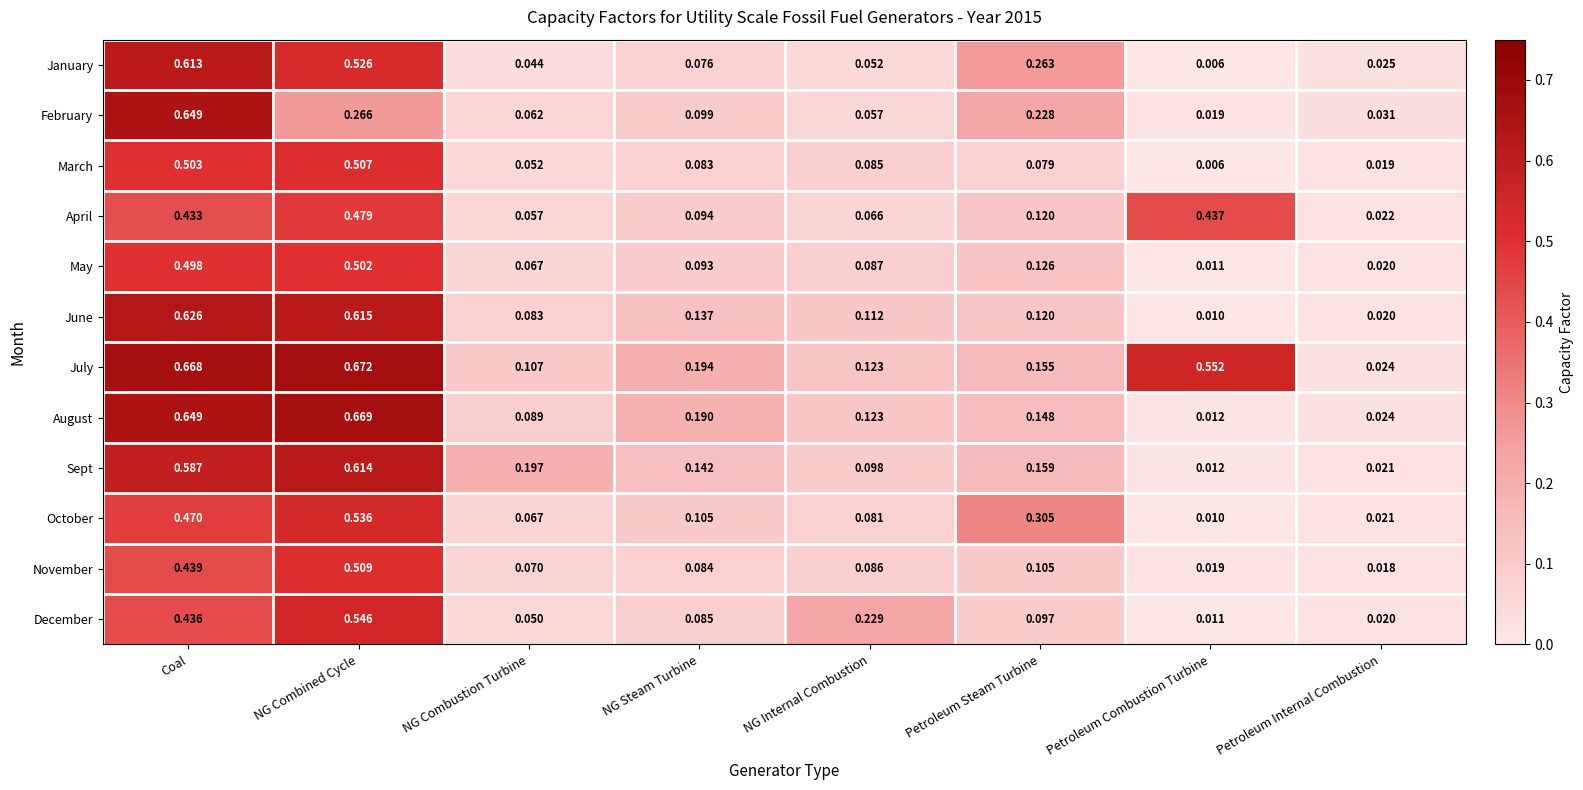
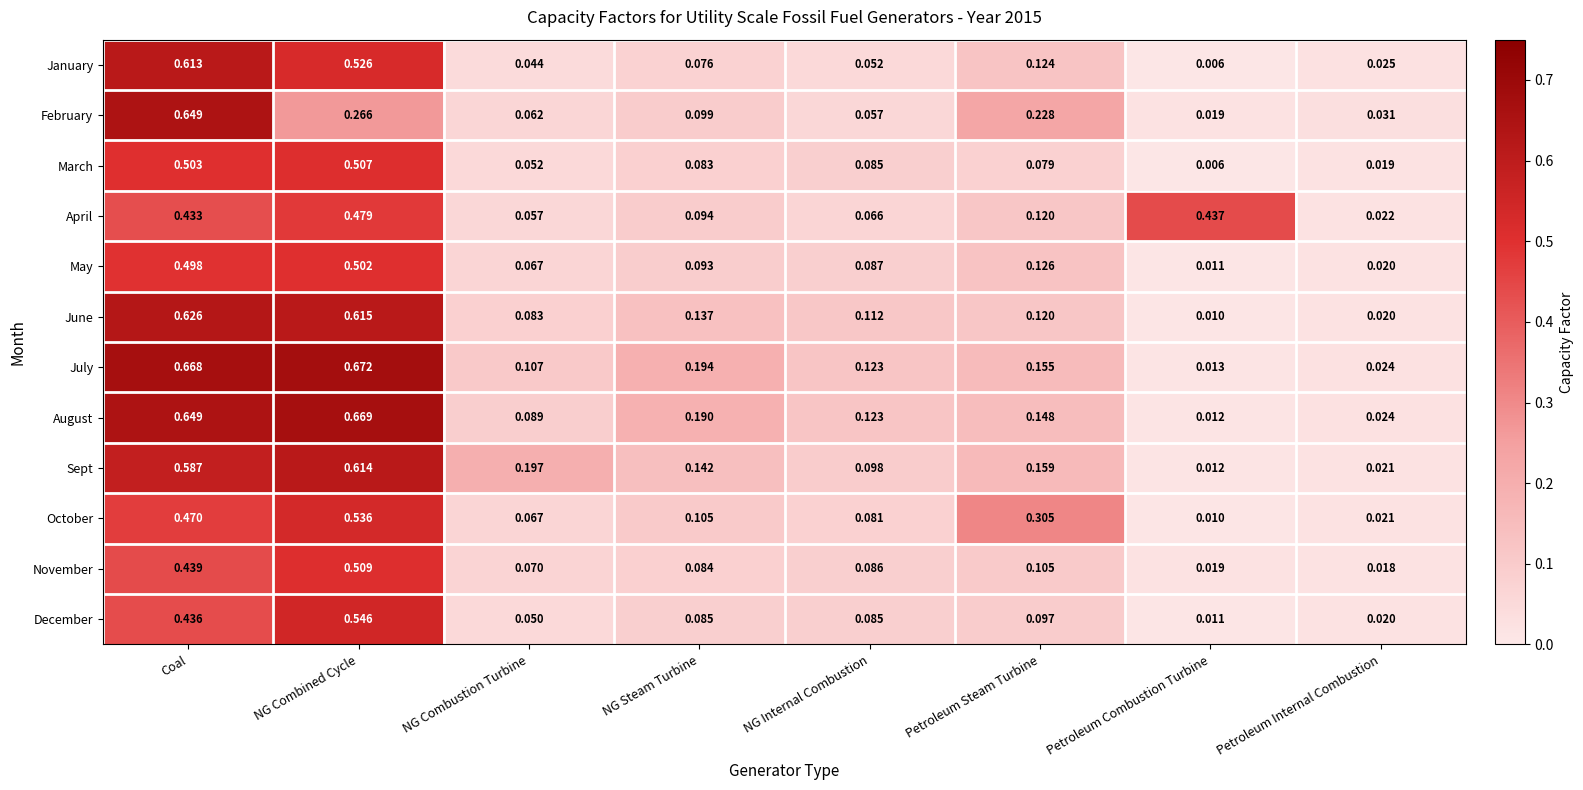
January, Petroleum Steam Turbine: 0.263 -> 0.124
July, Petroleum Combustion Turbine: 0.552 -> 0.013
December, NG Internal Combustion: 0.229 -> 0.085
